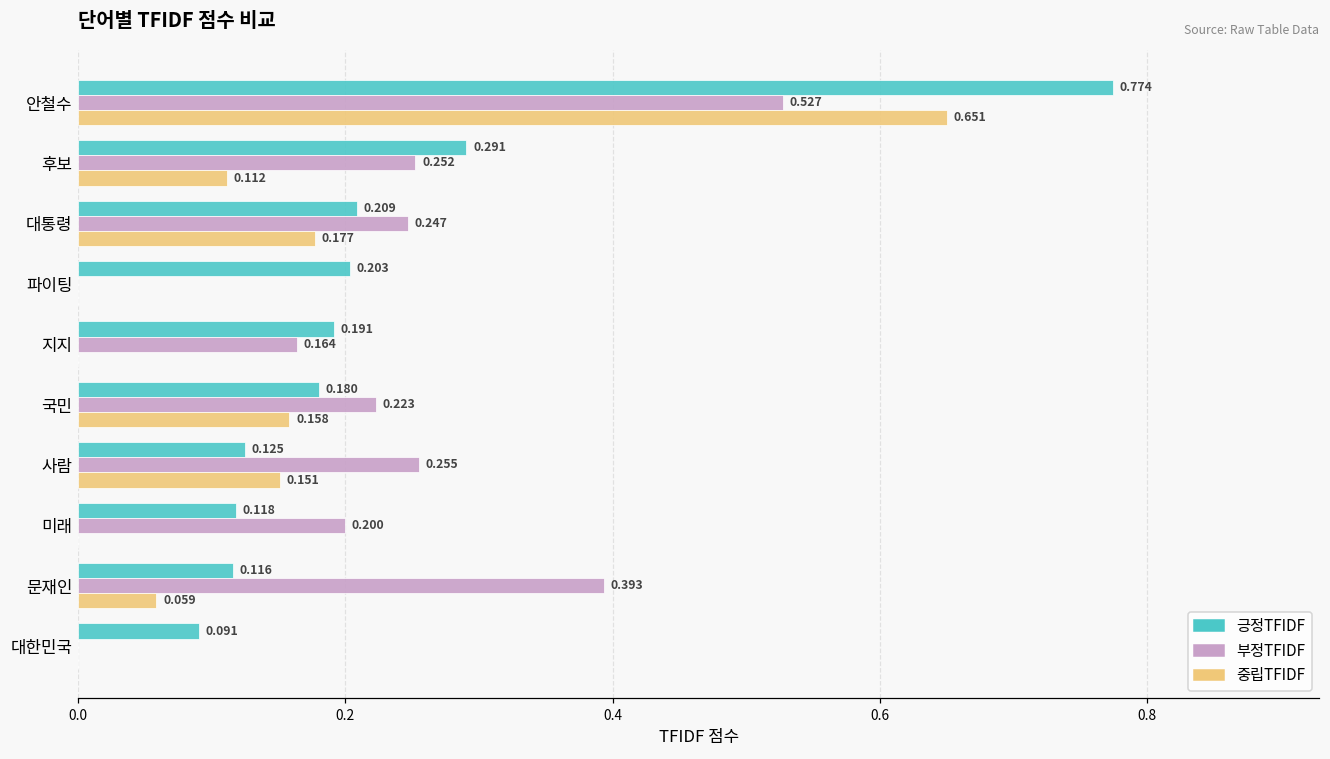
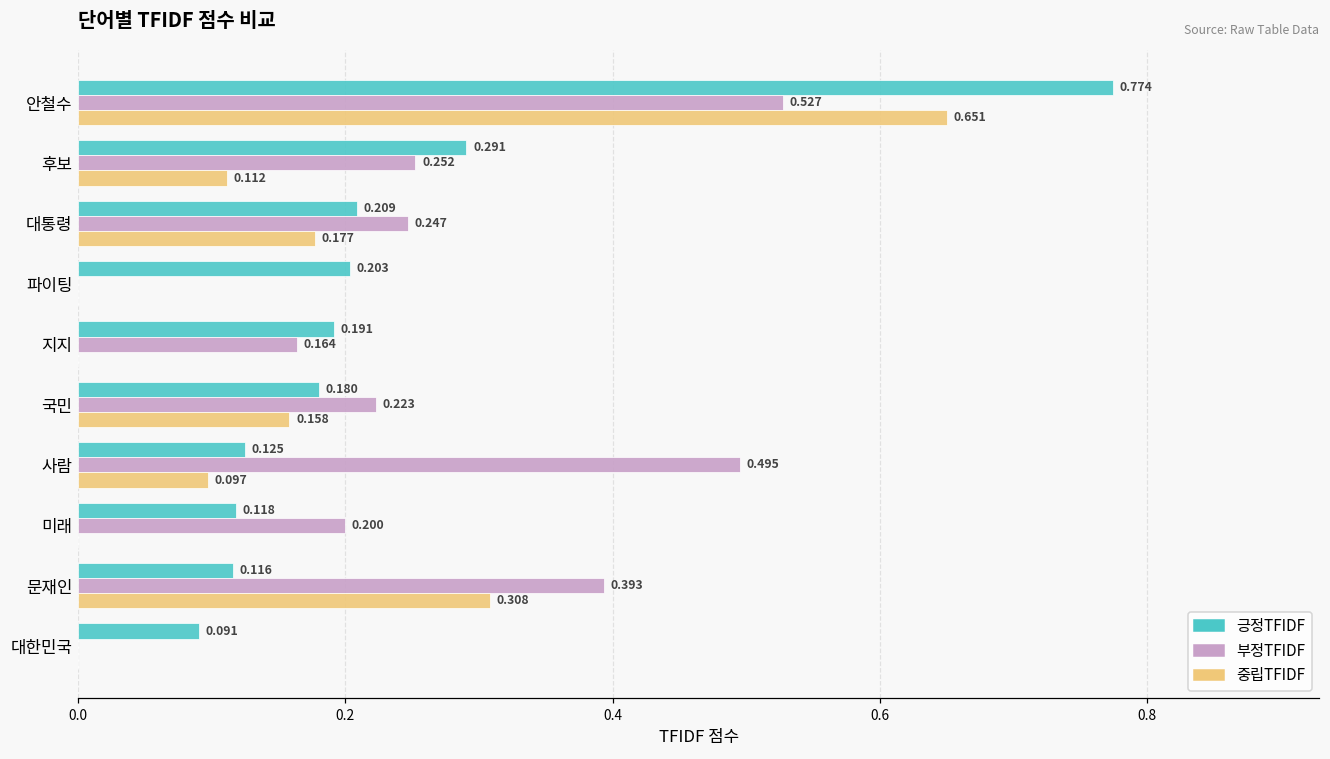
부정TFIDF, 사람: 0.255 -> 0.495
중립TFIDF, 사람: 0.151 -> 0.097
중립TFIDF, 문재인: 0.059 -> 0.308
